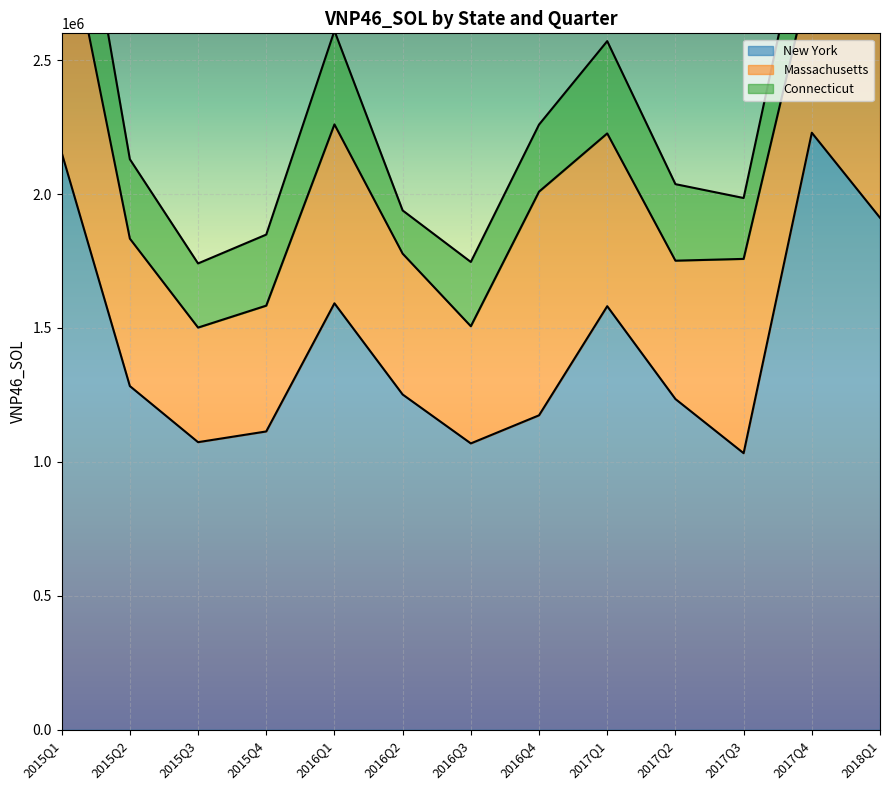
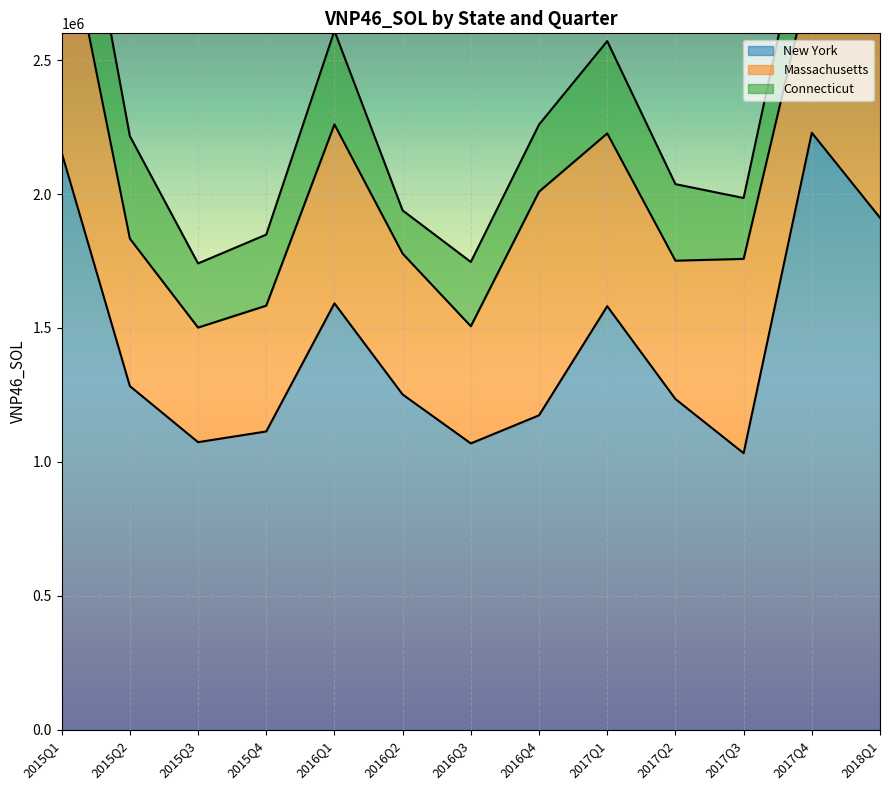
Connecticut, 2015Q2: 300000 -> 380000
